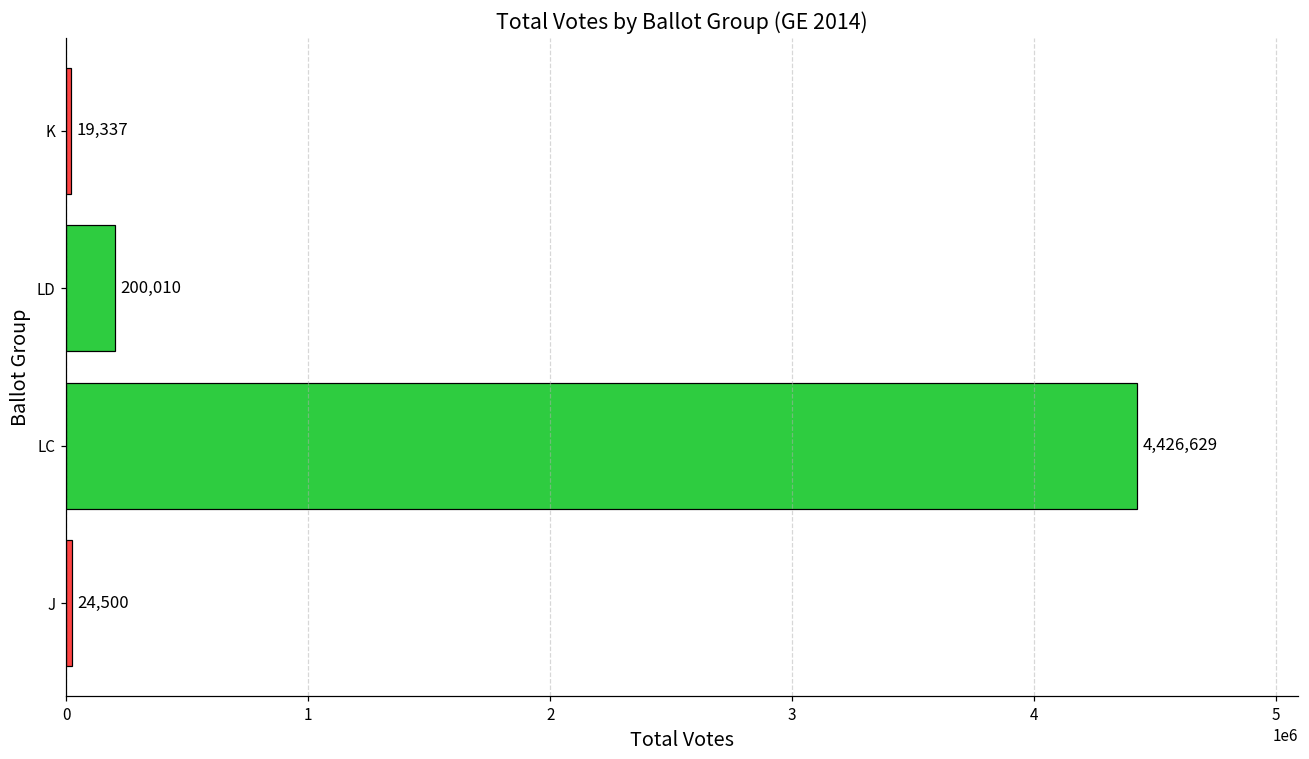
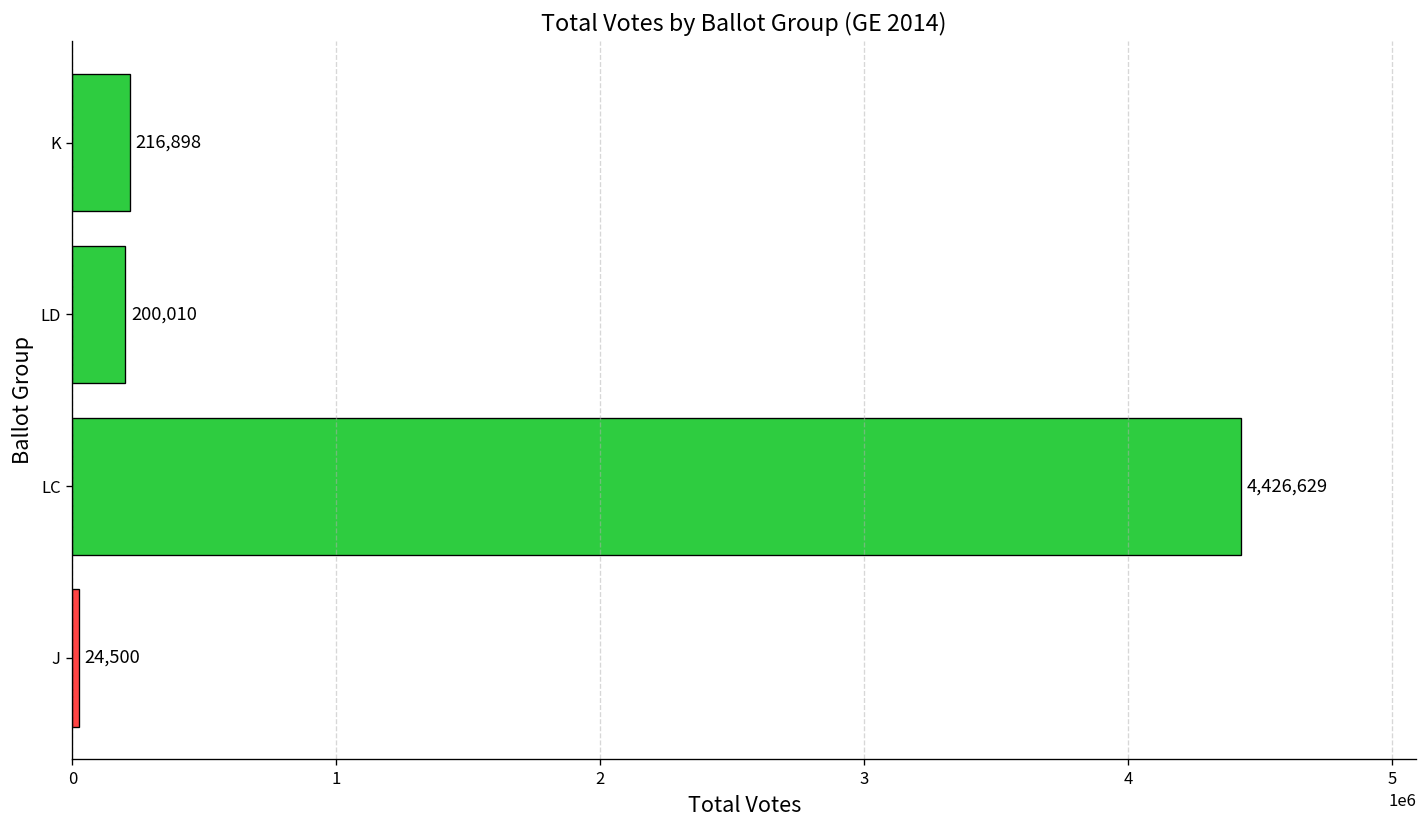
K: 19,337 -> 216,898
